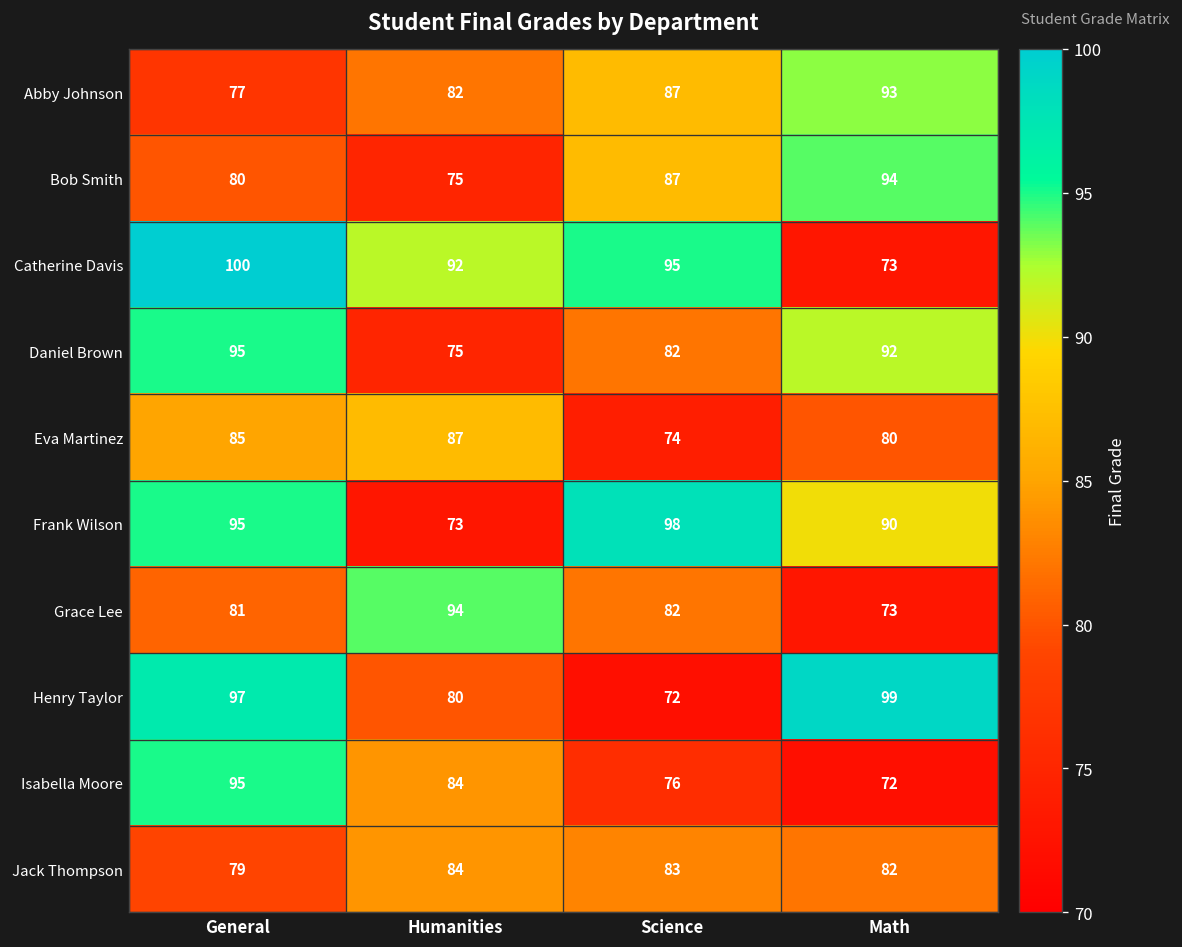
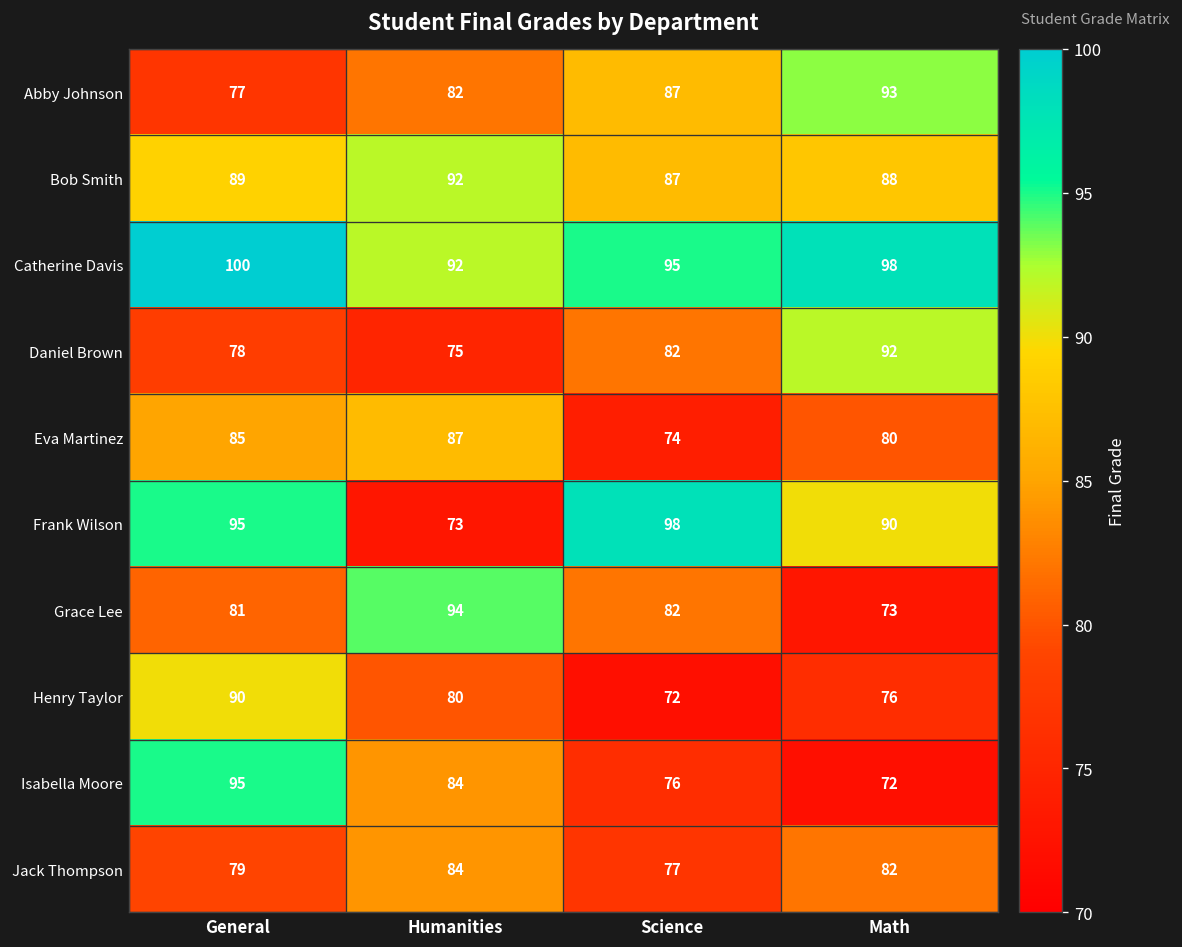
Bob Smith, General: 80 -> 89
Bob Smith, Humanities: 75 -> 92
Bob Smith, Math: 94 -> 88
Catherine Davis, Math: 73 -> 98
Daniel Brown, General: 95 -> 78
Henry Taylor, General: 97 -> 90
Henry Taylor, Math: 99 -> 76
Jack Thompson, Science: 83 -> 77
